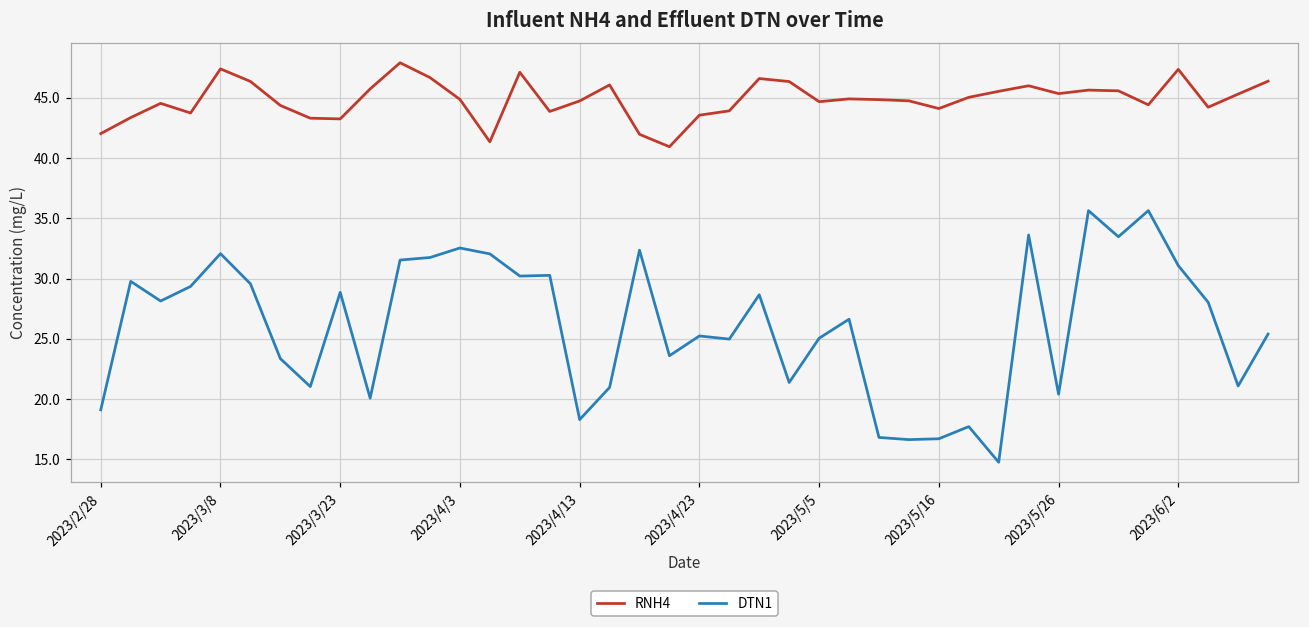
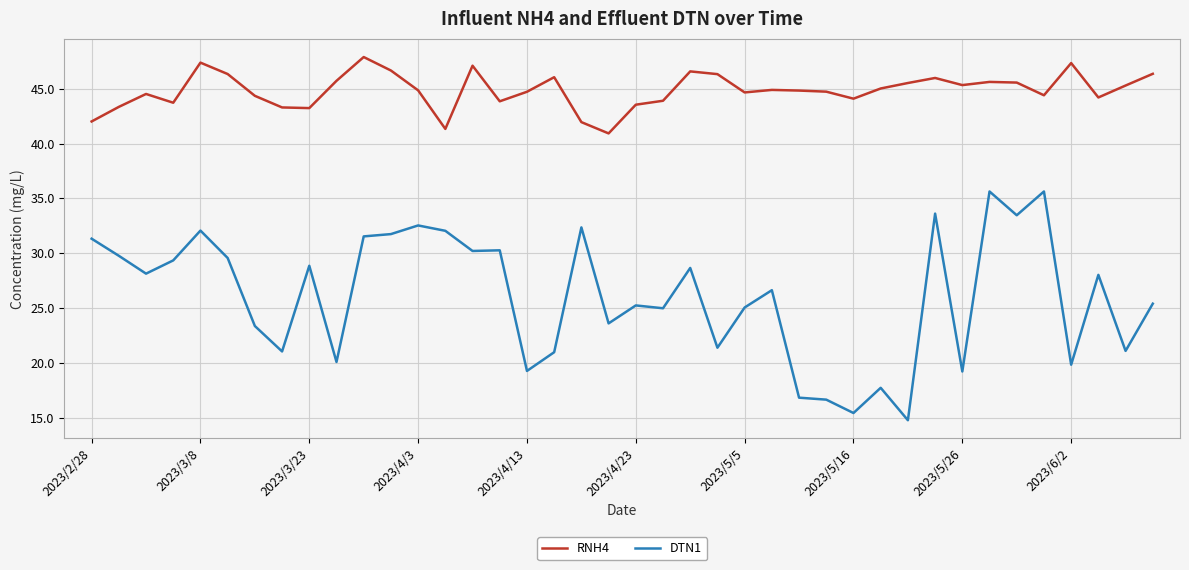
DTN1, 2023/2/28: 19.1 -> 31.3
DTN1, 2023/4/13: 18.3 -> 19.3
DTN1, 2023/5/16: 16.7 -> 15.4
DTN1, 2023/5/26: 20.4 -> 19.2
DTN1, 2023/6/2: 31.1 -> 19.8
